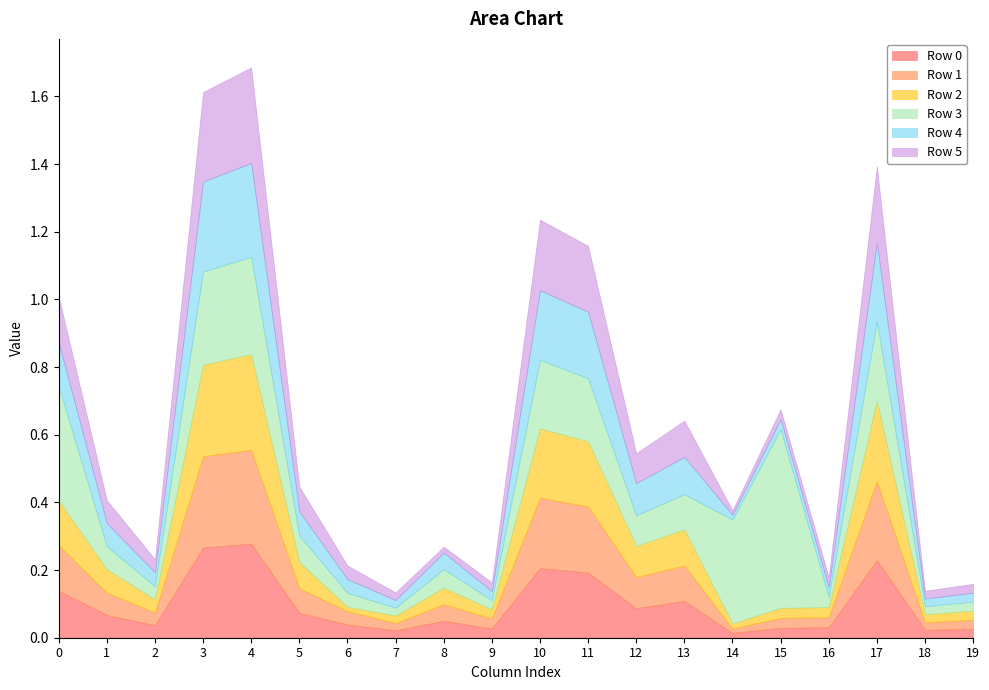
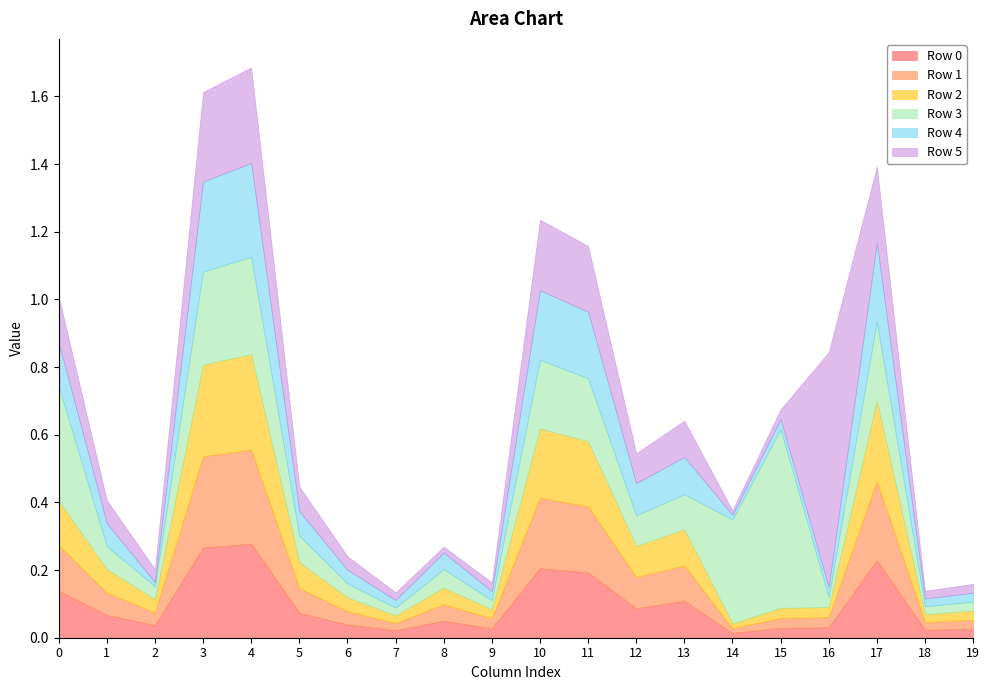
Row 4, 2: 0.04 -> 0.01
Row 2, 6: 0.01 -> 0.04
Row 5, 16: 0.03 -> 0.69
